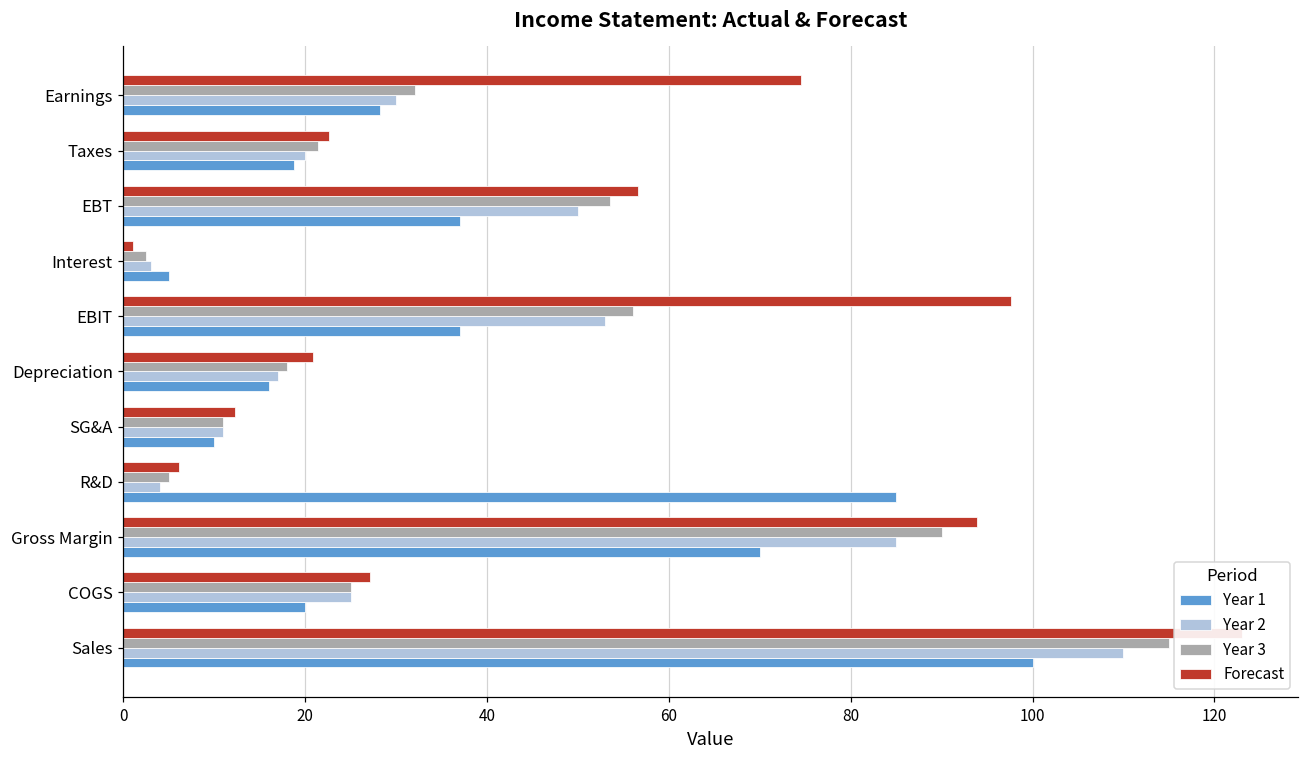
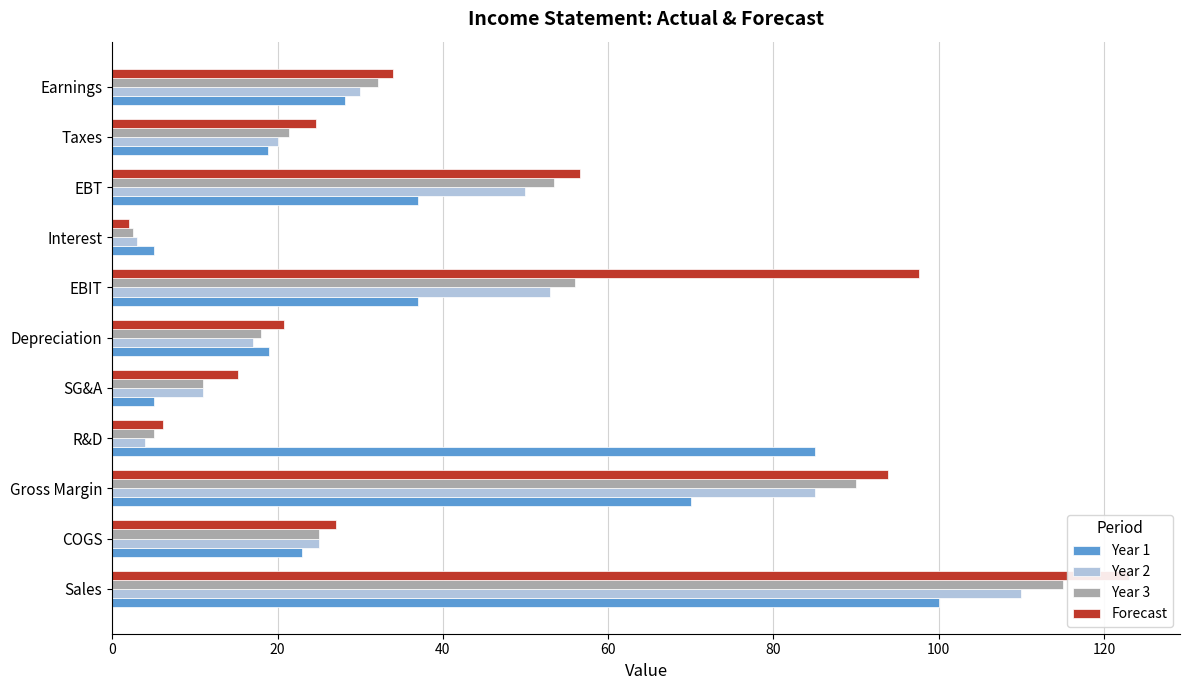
Forecast, Earnings: 75 -> 34
Forecast, Taxes: 23 -> 25
Forecast, Interest: 1 -> 2
Year 1, Depreciation: 16 -> 19
Forecast, SG&A: 12 -> 15
Year 1, SG&A: 10 -> 5
Year 1, COGS: 20 -> 23
